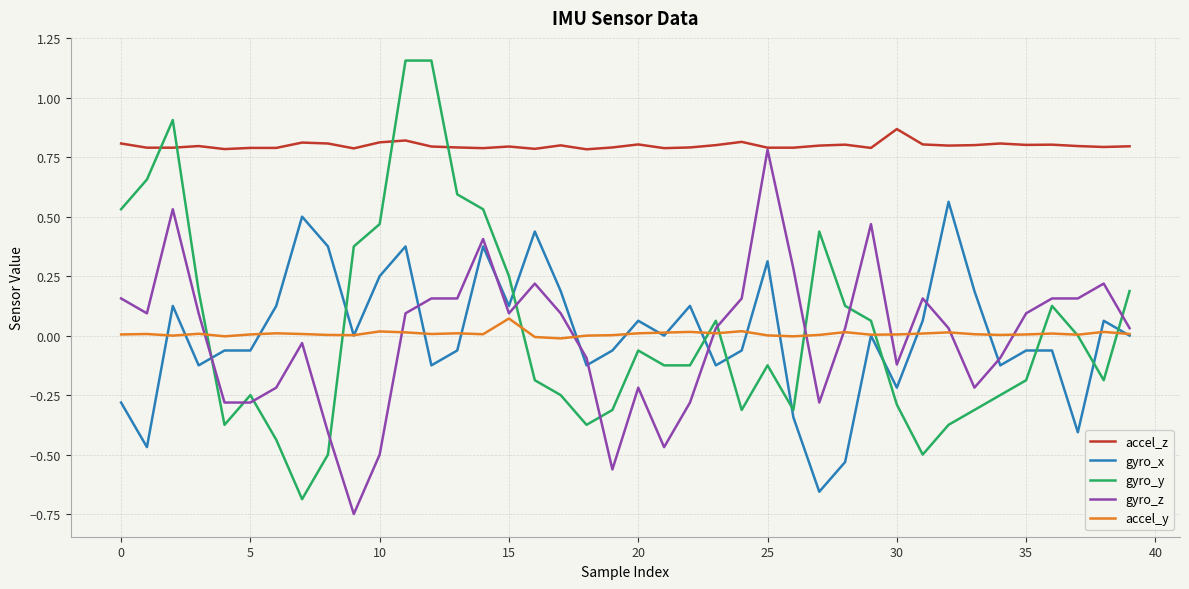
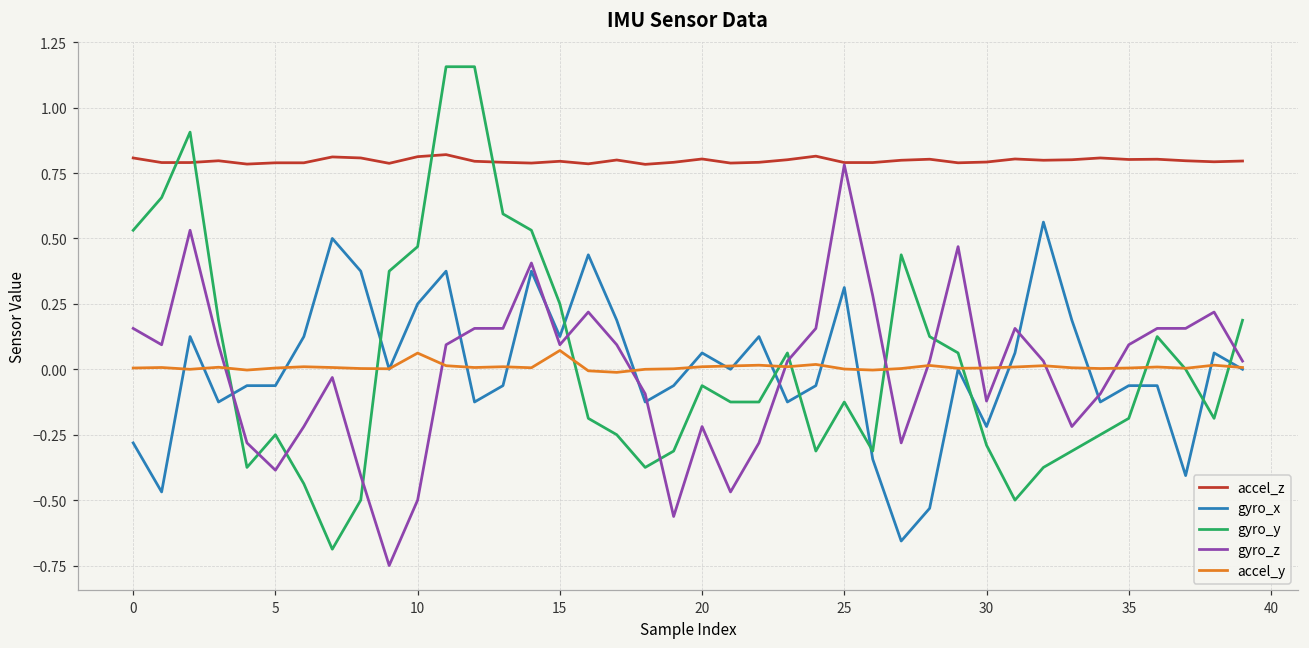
gyro_z, 5: -0.28 -> -0.39
accel_y, 10: 0.02 -> 0.06
accel_z, 30: 0.87 -> 0.79
